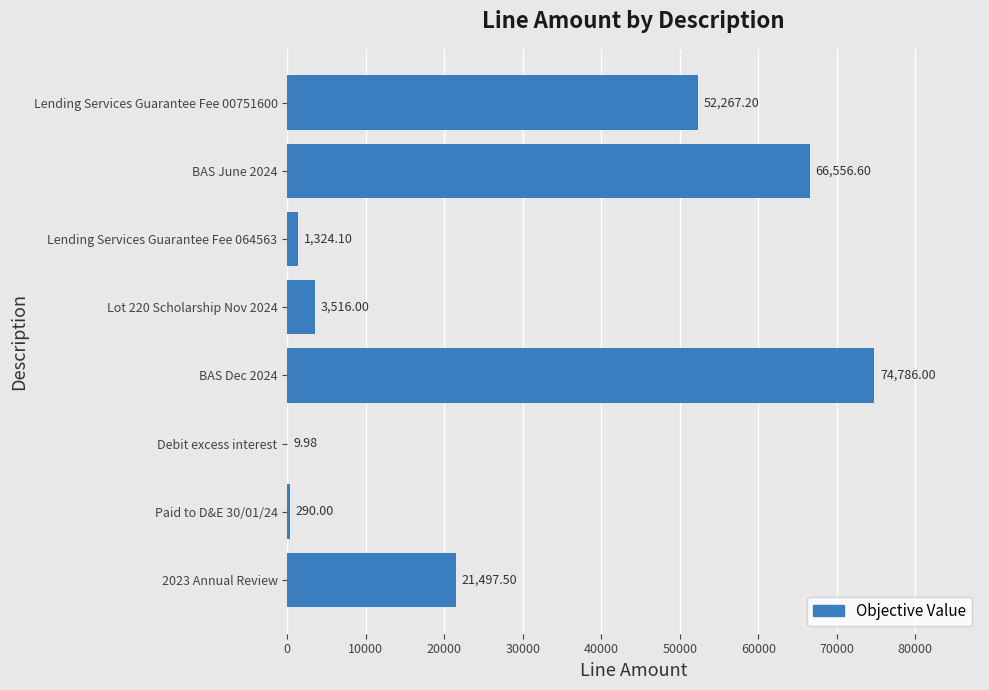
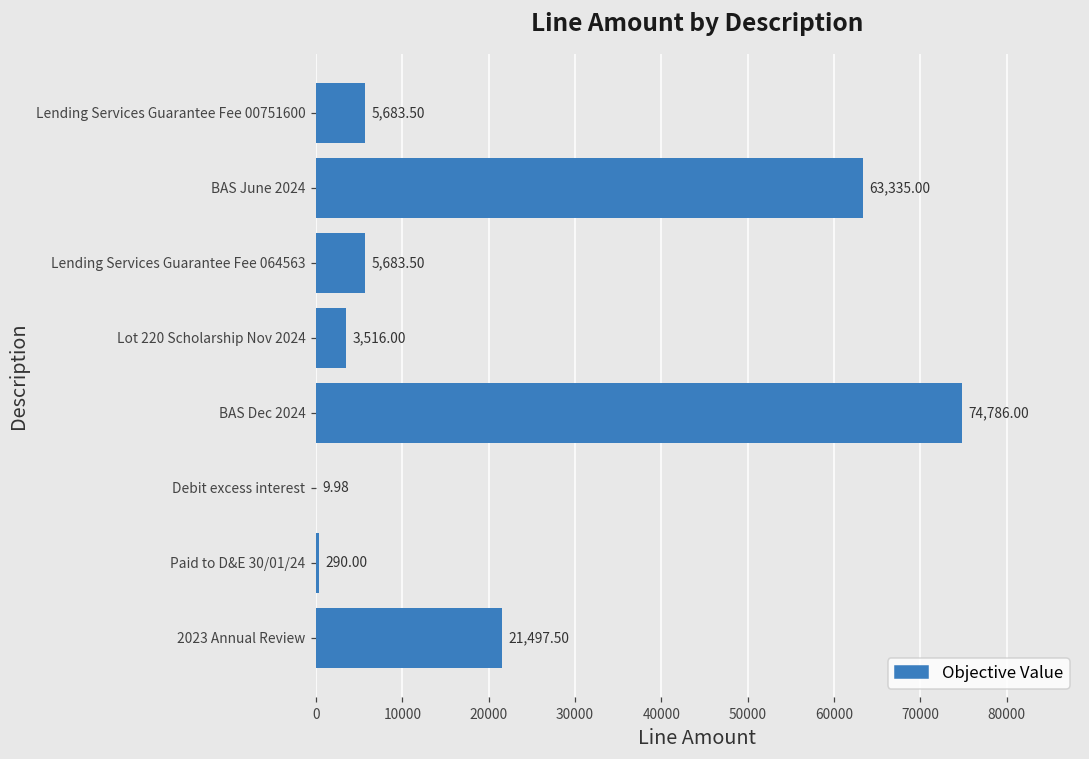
Lending Services Guarantee Fee 00751600: 52,267.20 -> 5,683.50
BAS June 2024: 66,556.60 -> 63,335.00
Lending Services Guarantee Fee 064563: 1,324.10 -> 5,683.50
